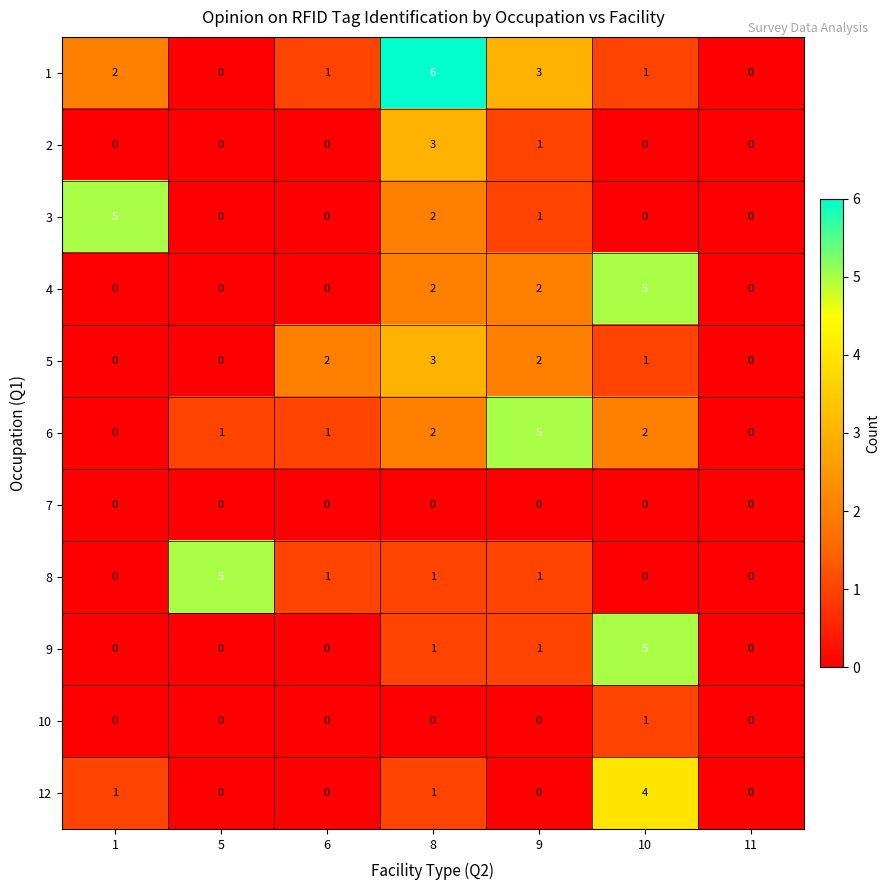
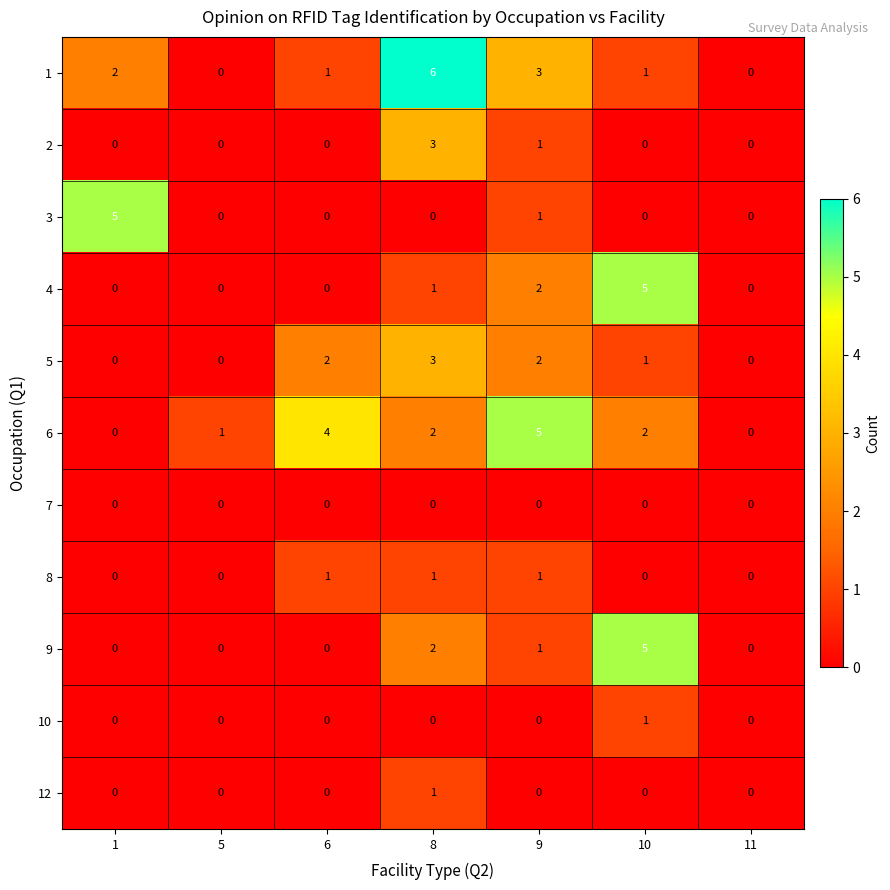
3, 8: 2 -> 0
4, 8: 2 -> 1
6, 6: 1 -> 4
8, 5: 5 -> 0
9, 8: 1 -> 2
12, 1: 1 -> 0
12, 10: 4 -> 0
